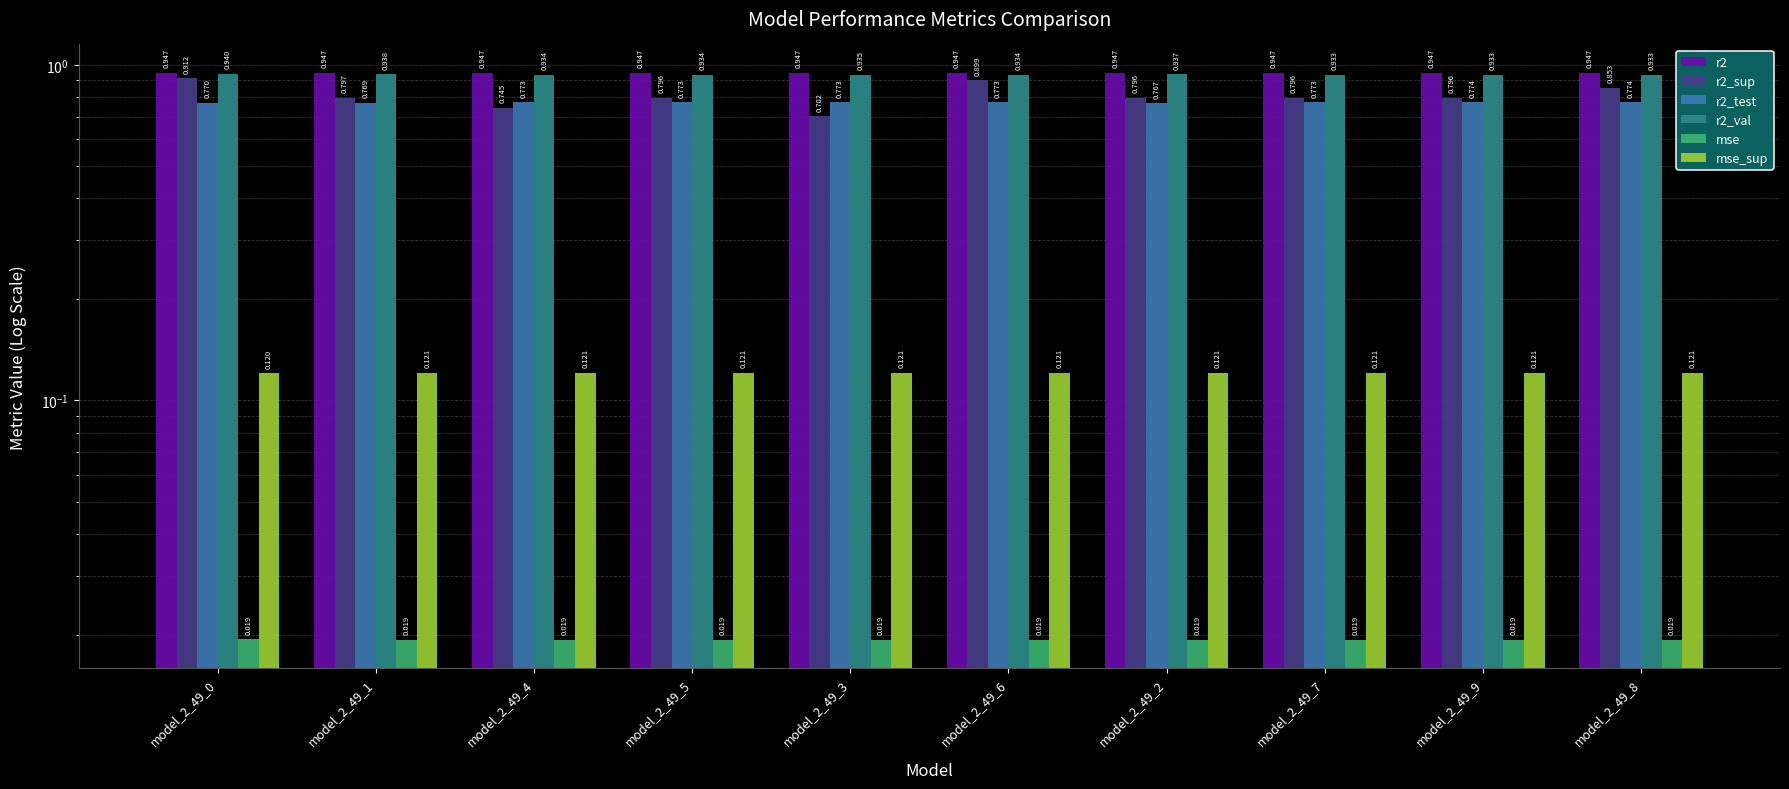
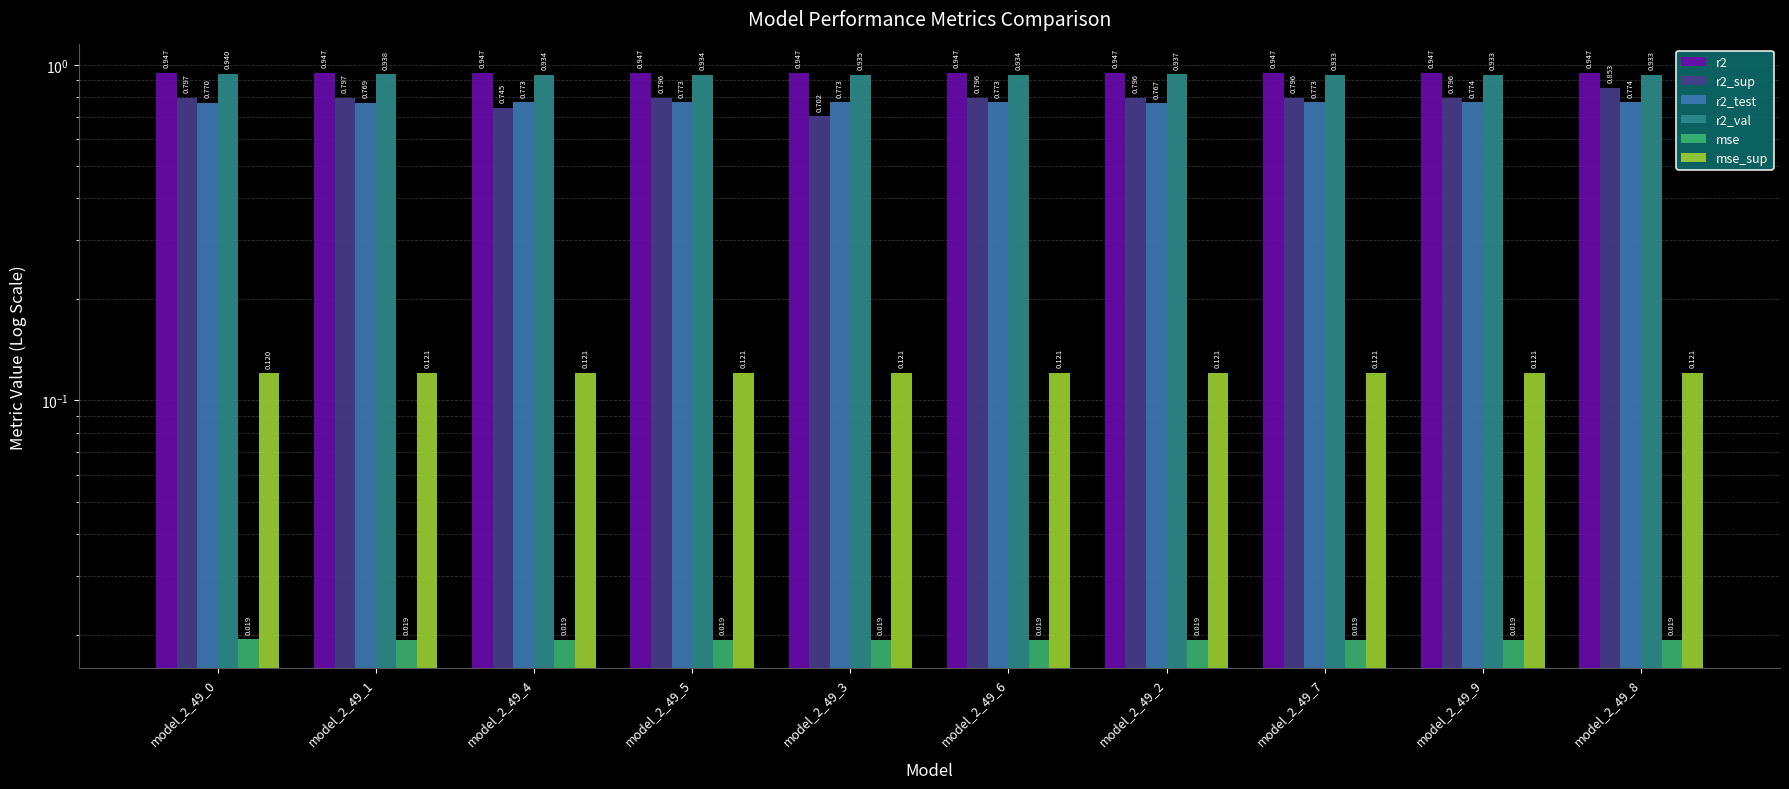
r2_sup, model_2_49_0: 0.912 -> 0.797
r2_sup, model_2_49_6: 0.899 -> 0.796
